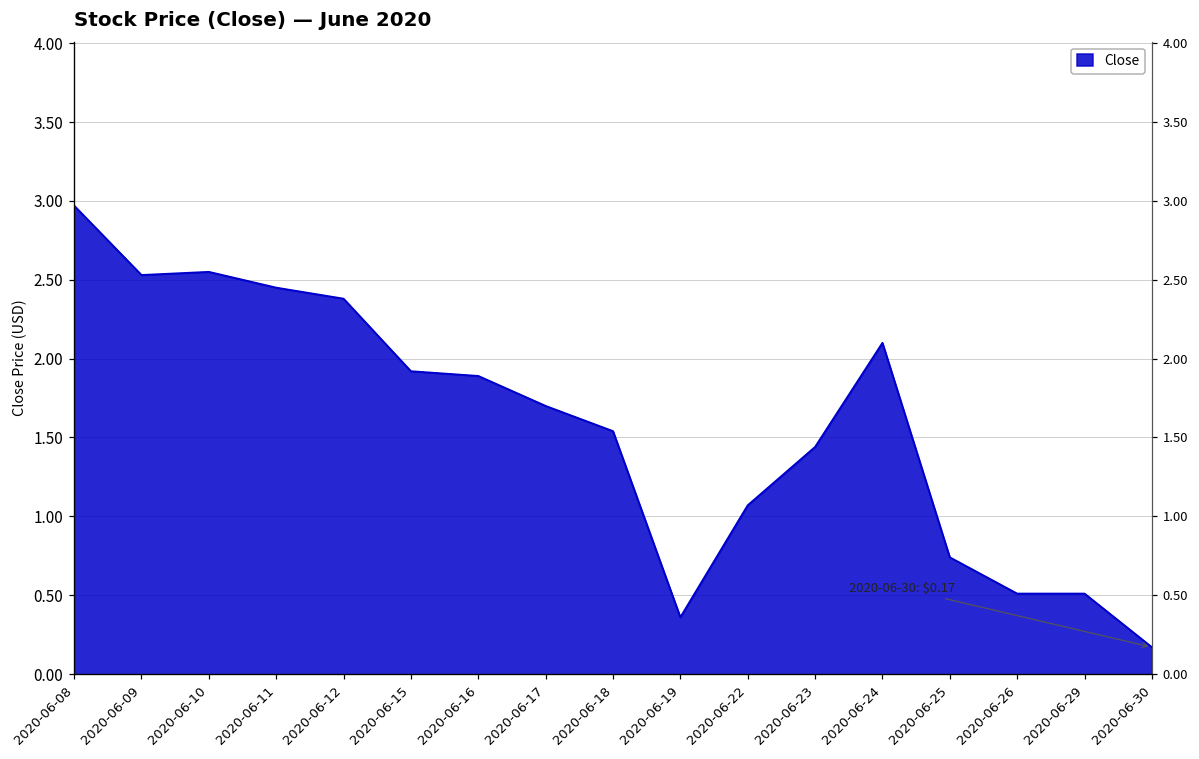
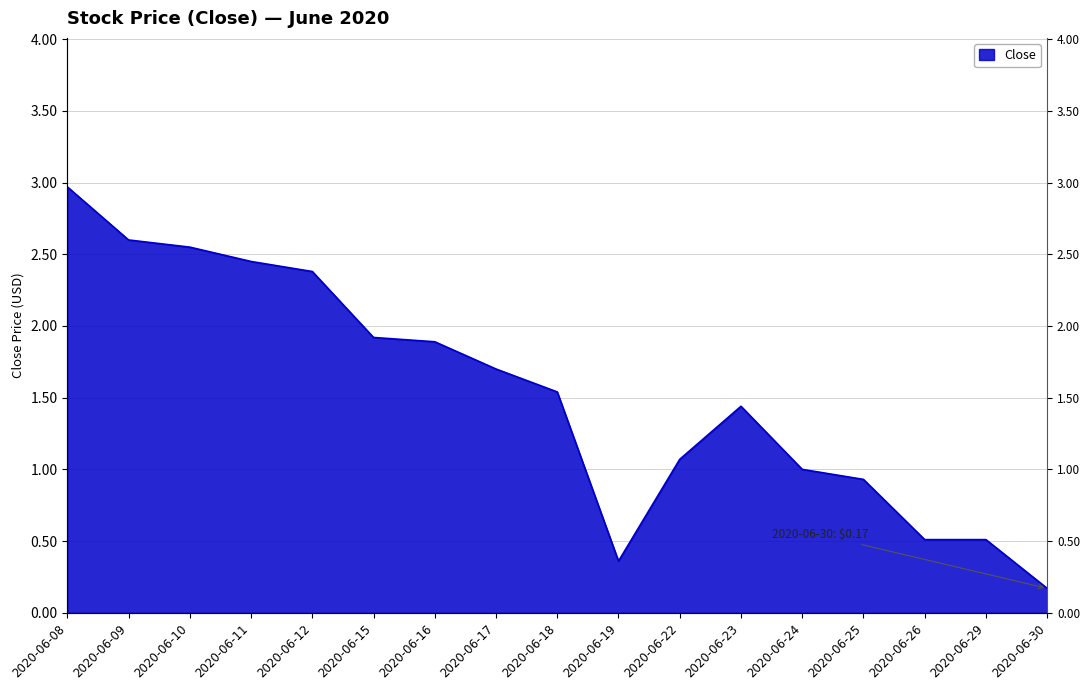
2020-06-09: 2.53 -> 2.60
2020-06-24: 2.1 -> 1.0
2020-06-25: 0.74 -> 0.93
